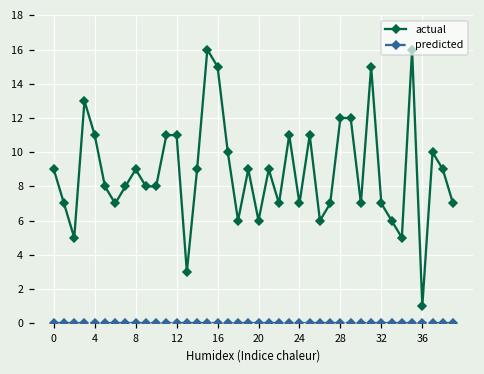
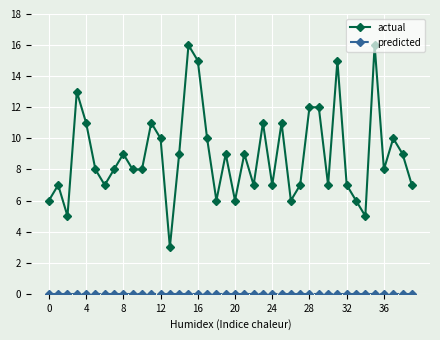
actual, 0: 9 -> 6
actual, 12: 11 -> 10
actual, 36: 1 -> 8
